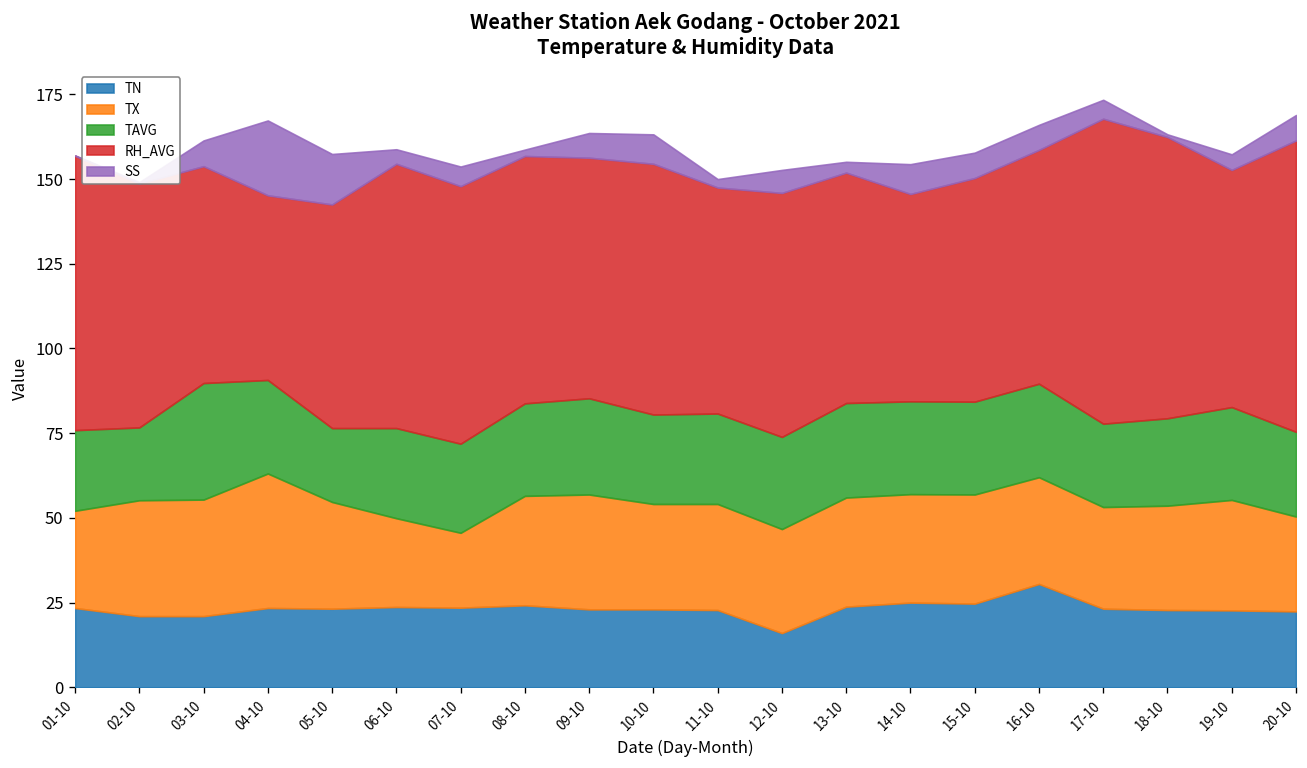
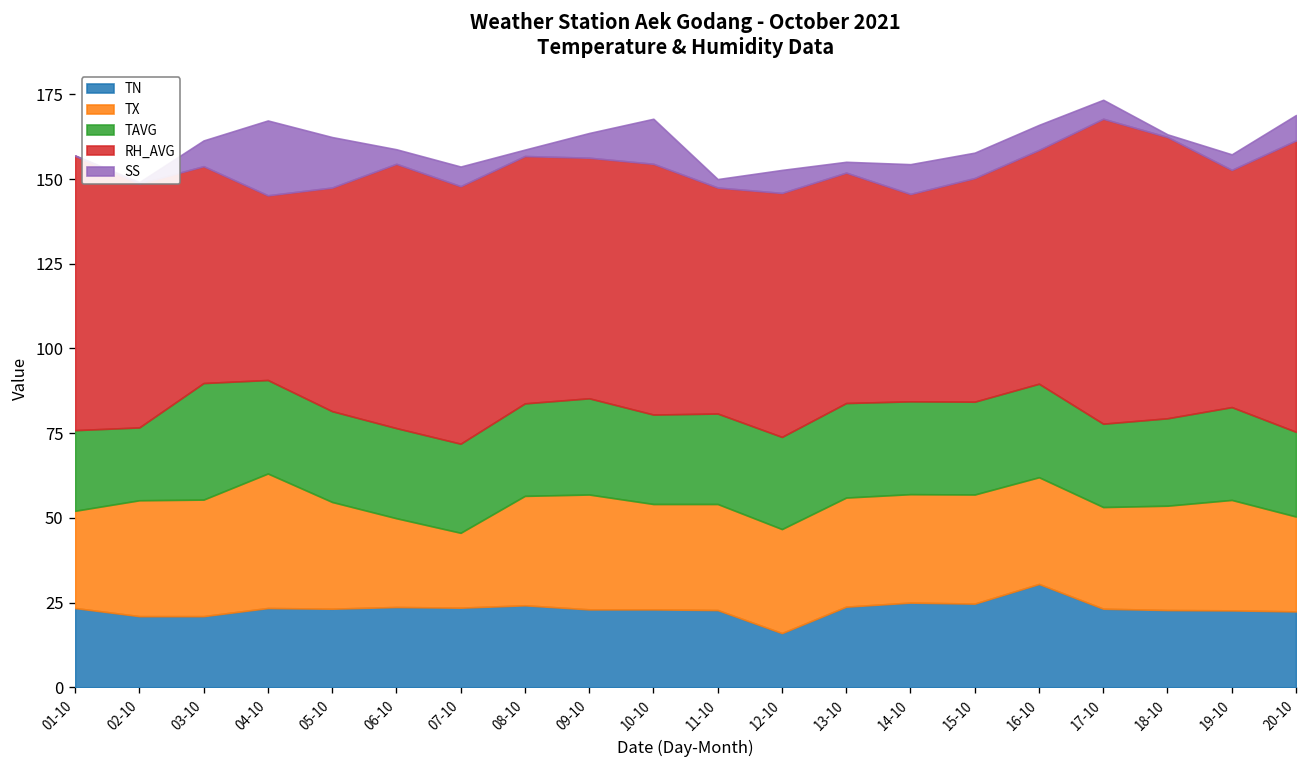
TAVG, 05-10: 22 -> 27
SS, 10-10: 9 -> 13
